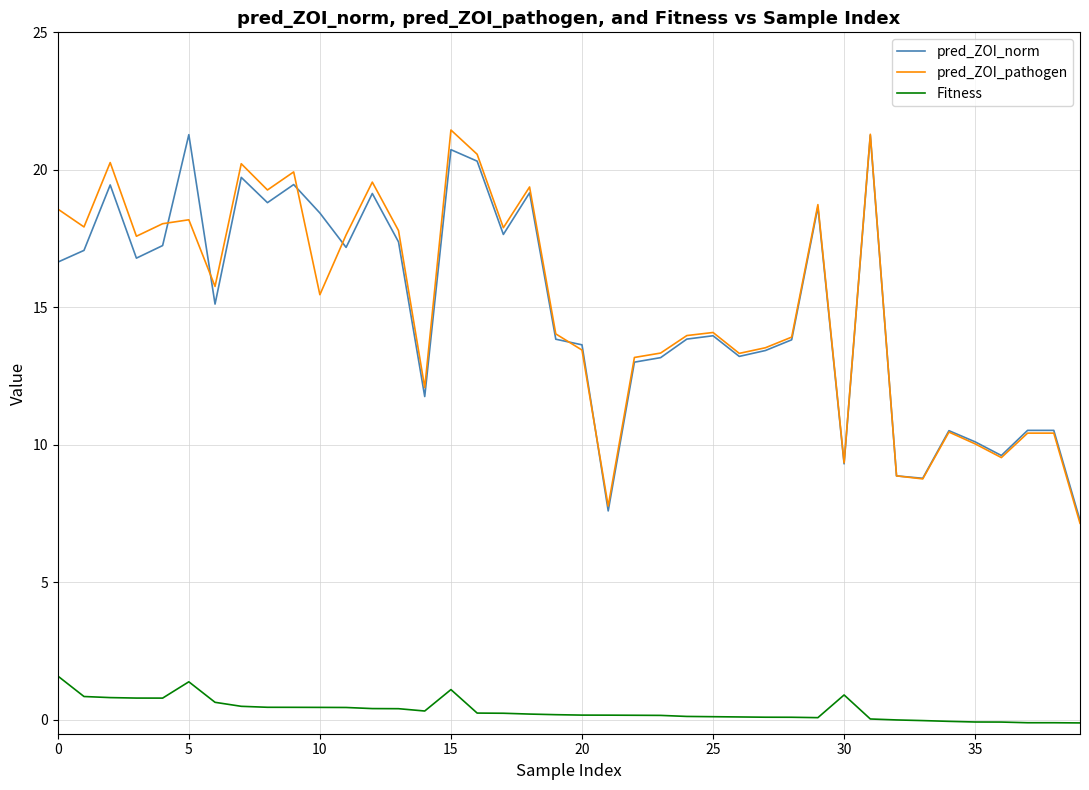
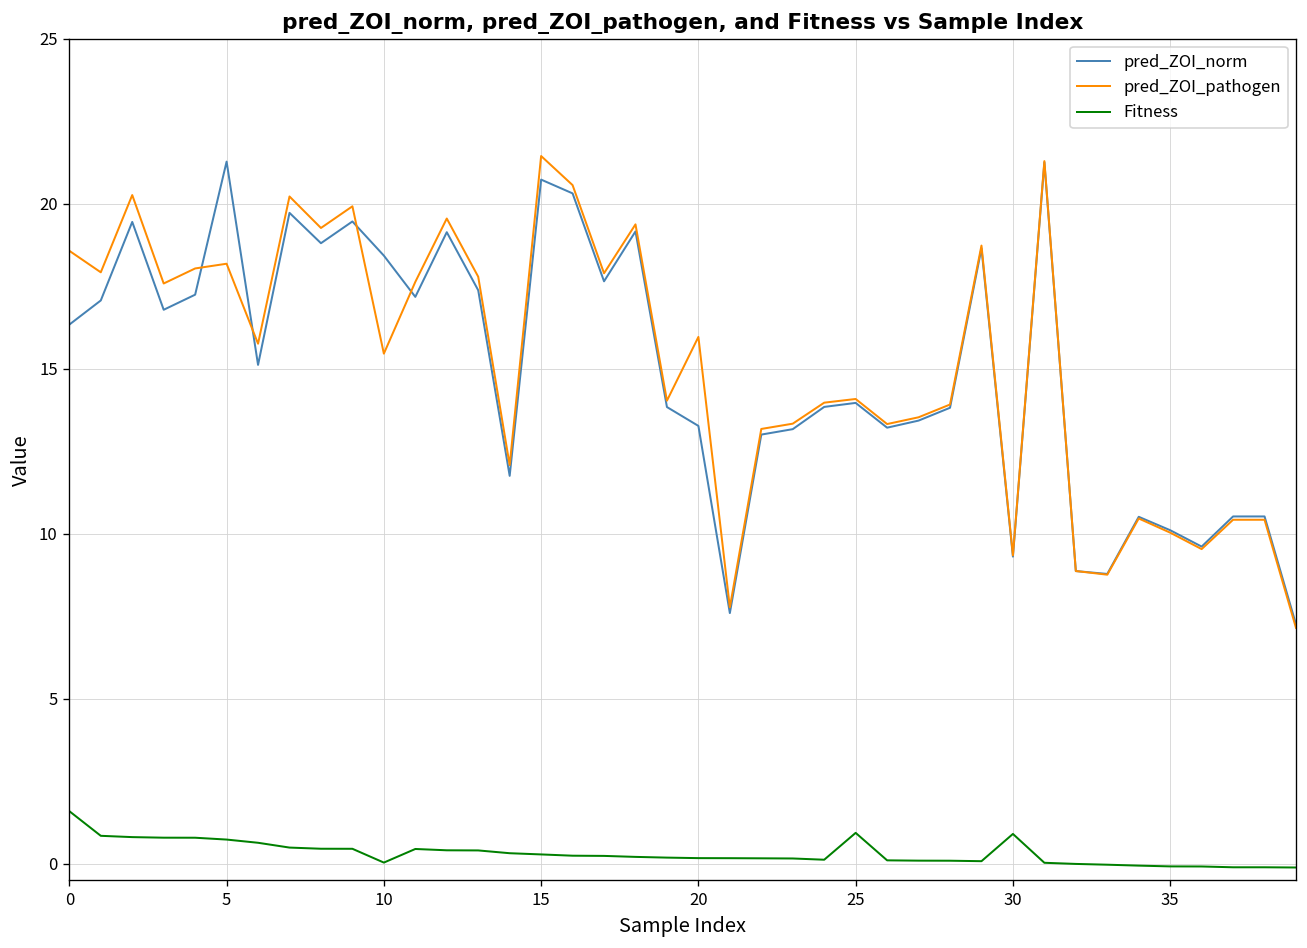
pred_ZOI_norm, 0: 16.6 -> 16.3
Fitness, 5: 1.4 -> 0.7
Fitness, 10: 0.5 -> 0.0
Fitness, 15: 1.1 -> 0.3
pred_ZOI_norm, 20: 13.6 -> 13.3
pred_ZOI_pathogen, 20: 13.4 -> 16.0
Fitness, 25: 0.1 -> 0.9
